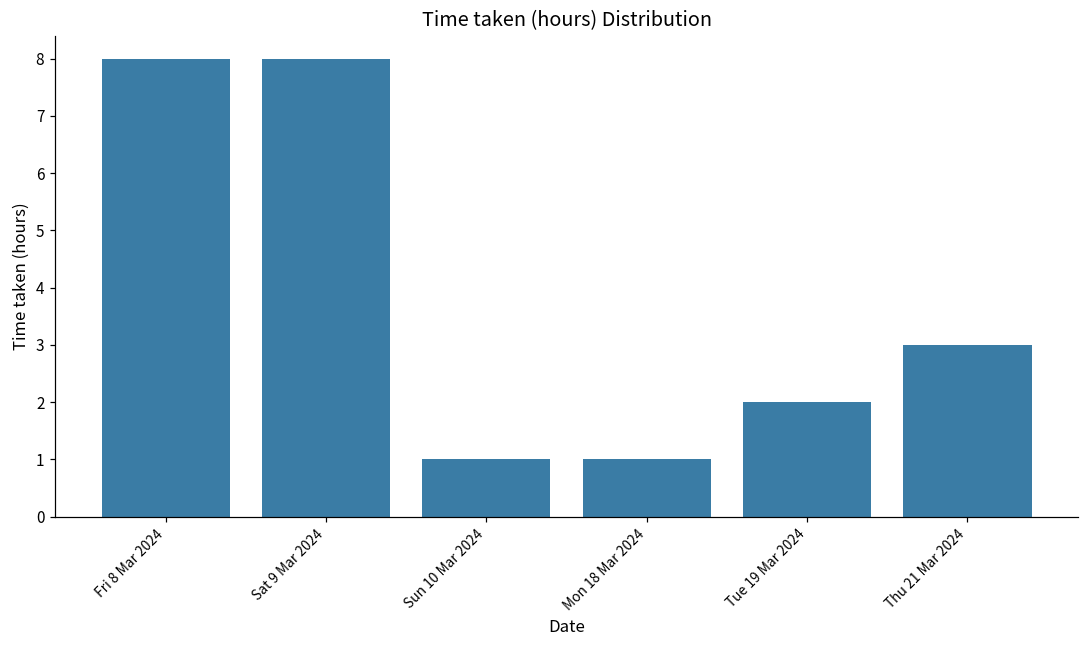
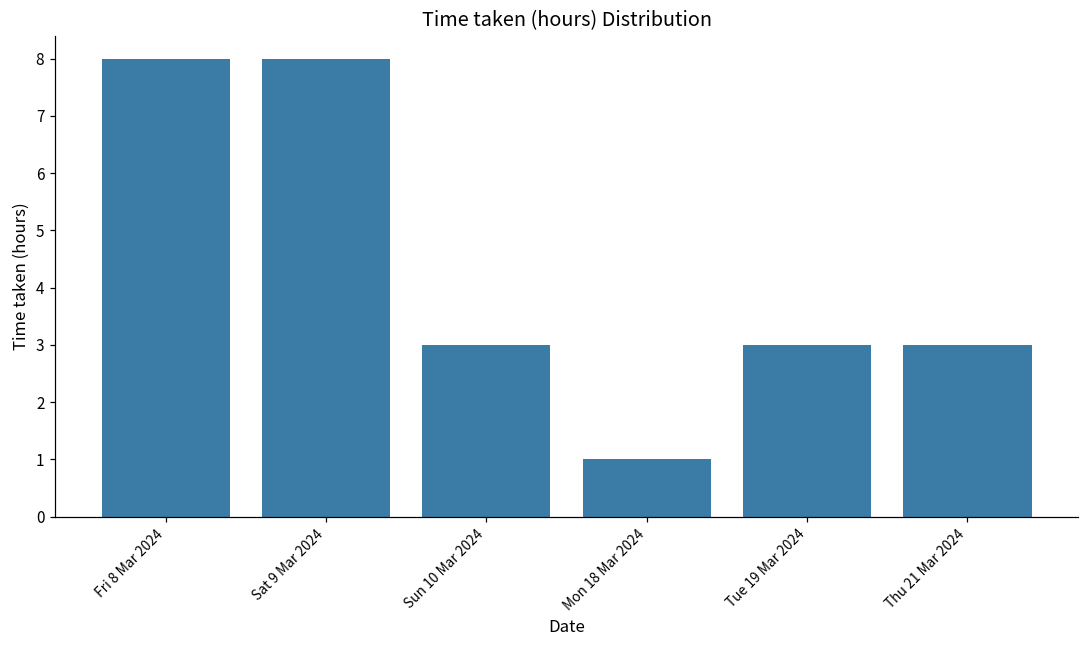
Sun 10 Mar 2024: 1 -> 3
Tue 19 Mar 2024: 2 -> 3
